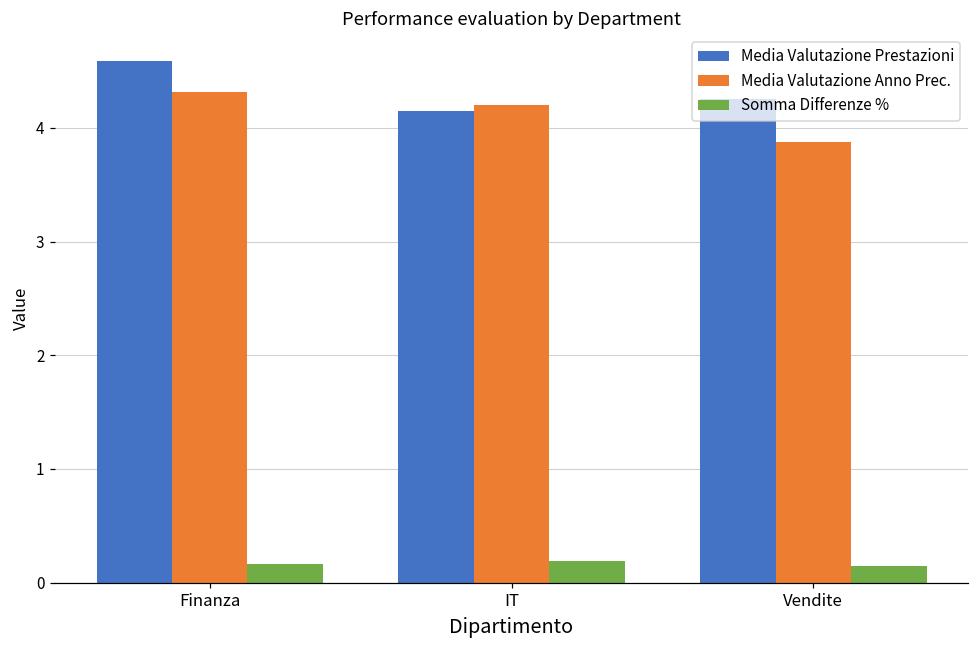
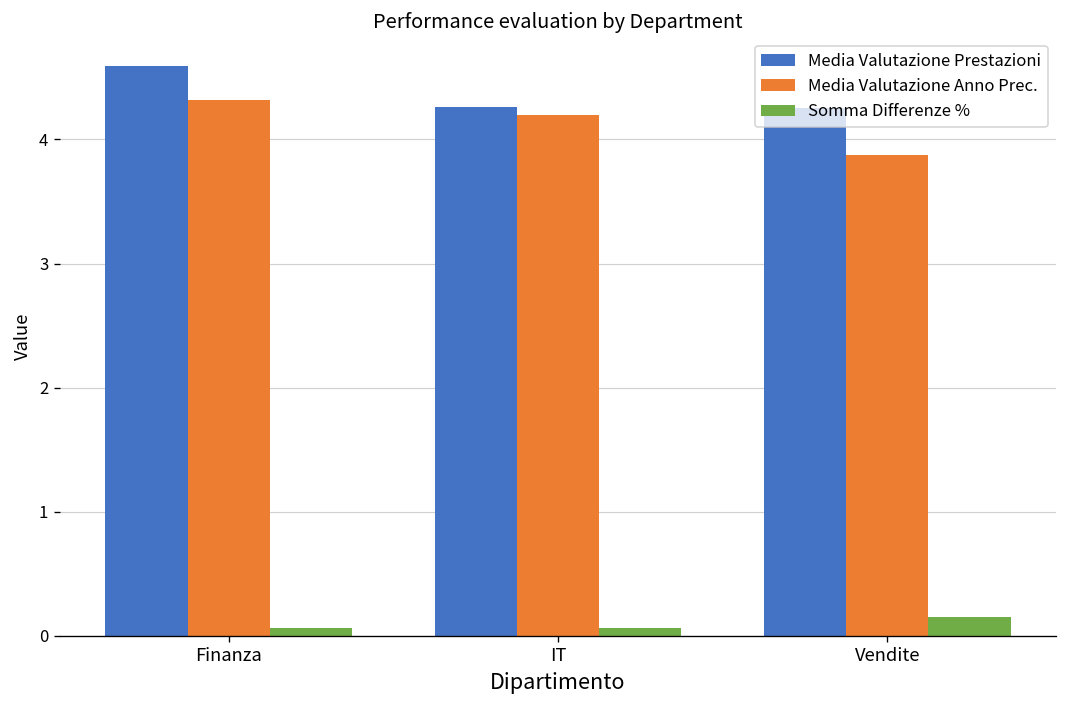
Somma Differenze %, Finanza: 0.17 -> 0.06
Media Valutazione Prestazioni, IT: 4.15 -> 4.26
Somma Differenze %, IT: 0.20 -> 0.06
